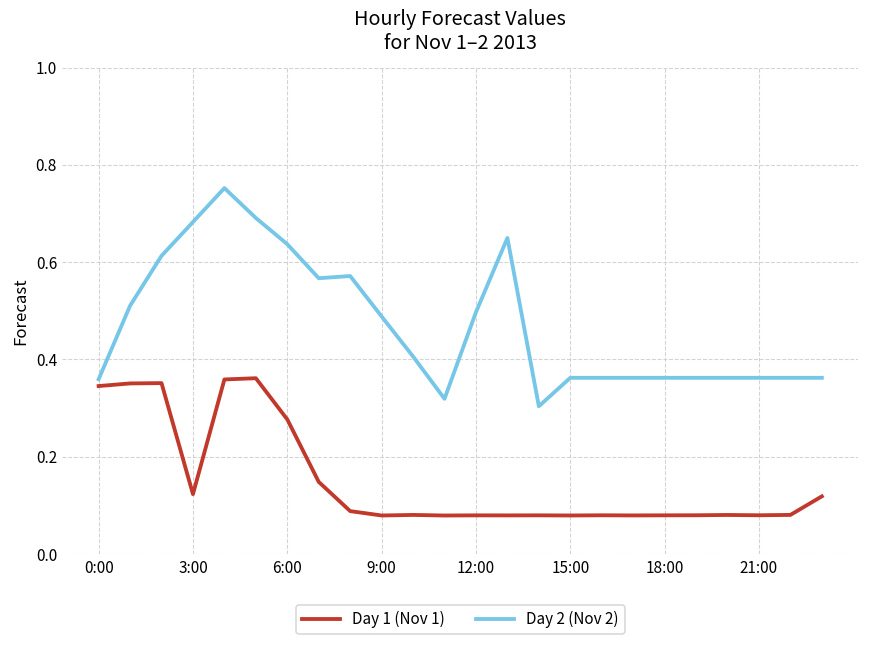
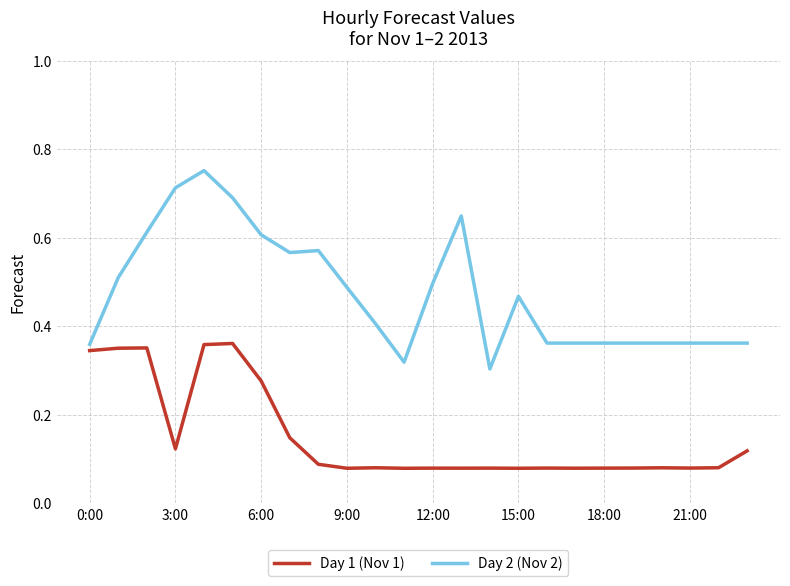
Day 2 (Nov 2), 3:00: 0.68 -> 0.71
Day 2 (Nov 2), 6:00: 0.64 -> 0.61
Day 2 (Nov 2), 15:00: 0.36 -> 0.47
